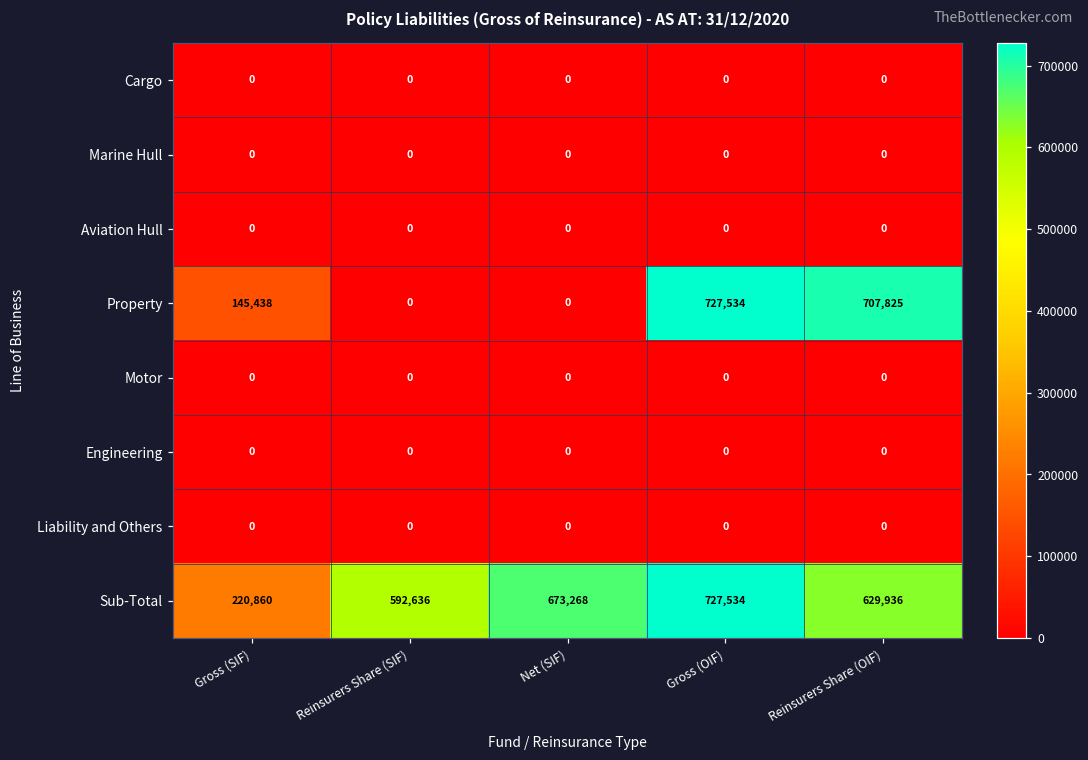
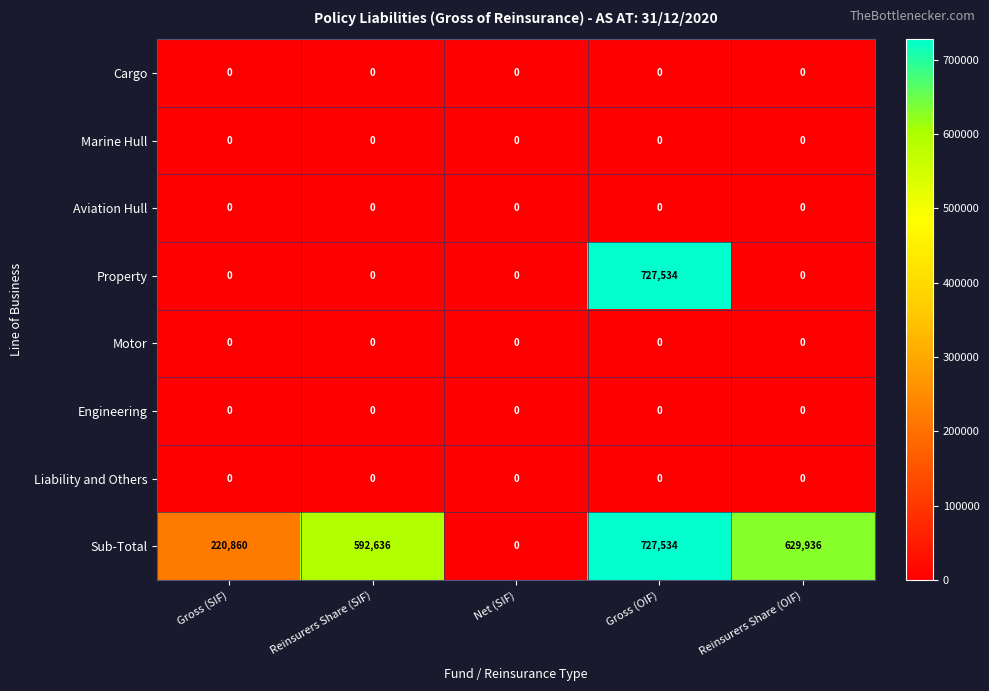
Property, Gross (SIF): 145,438 -> 0
Property, Reinsurers Share (OIF): 707,825 -> 0
Sub-Total, Net (SIF): 673,268 -> 0
